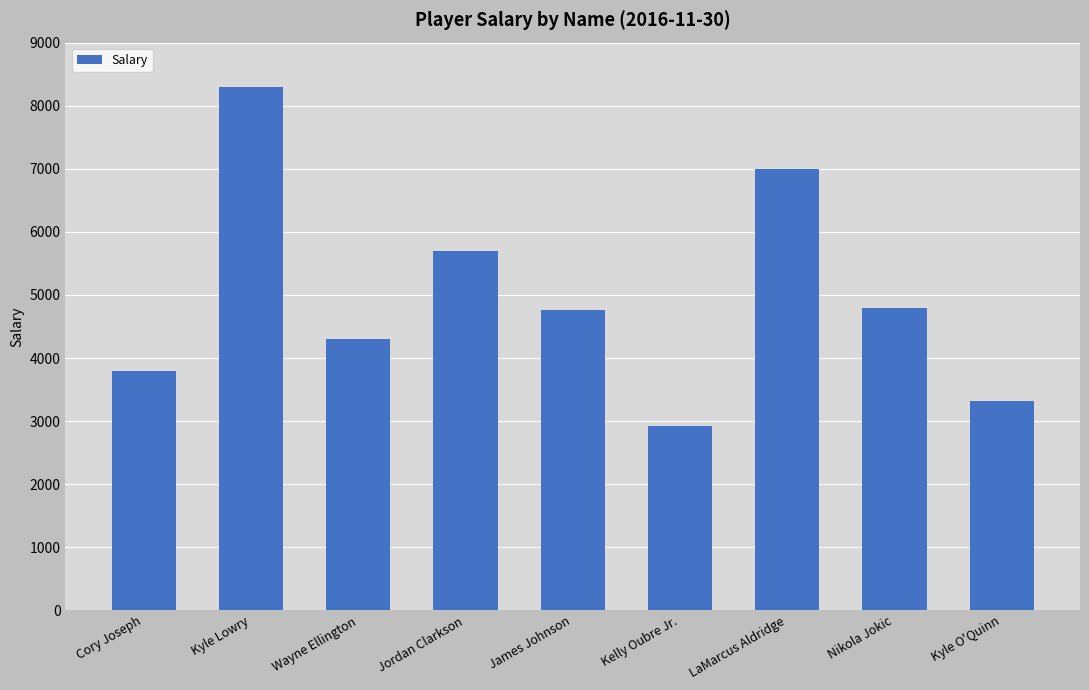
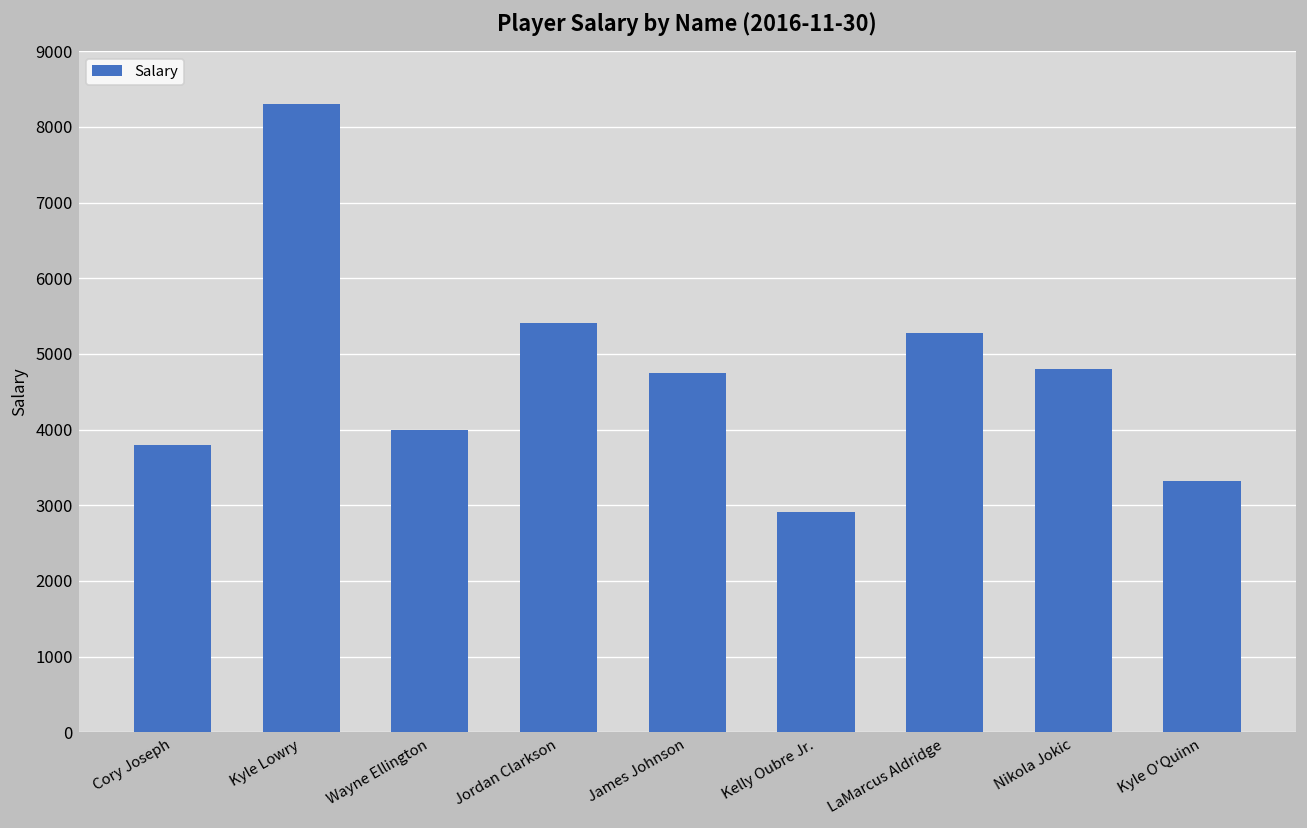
Wayne Ellington: 4300 -> 4000
Jordan Clarkson: 5700 -> 5400
LaMarcus Aldridge: 7000 -> 5300
